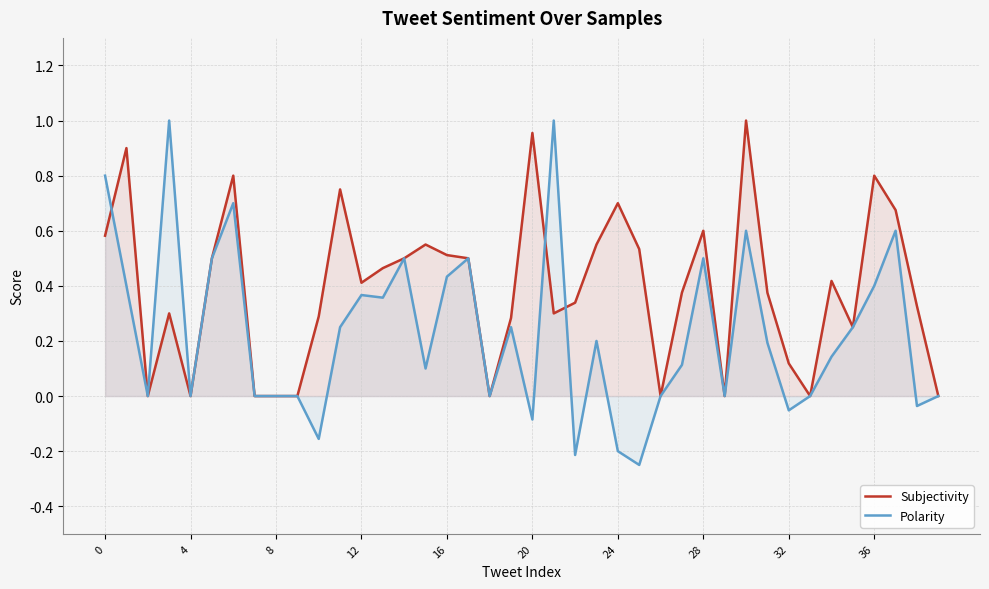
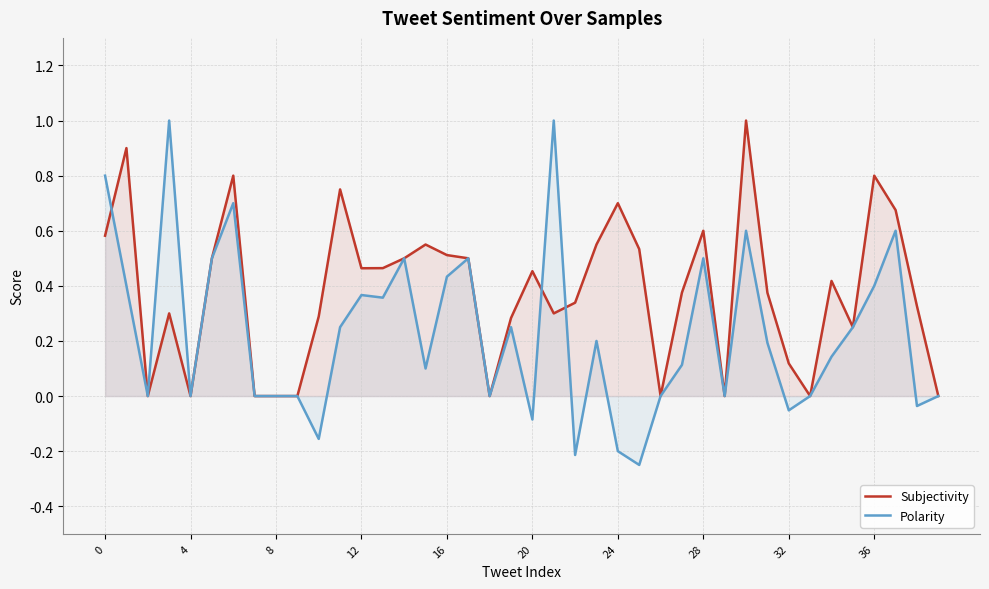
Subjectivity, 12: 0.41 -> 0.46
Subjectivity, 20: 0.95 -> 0.45
